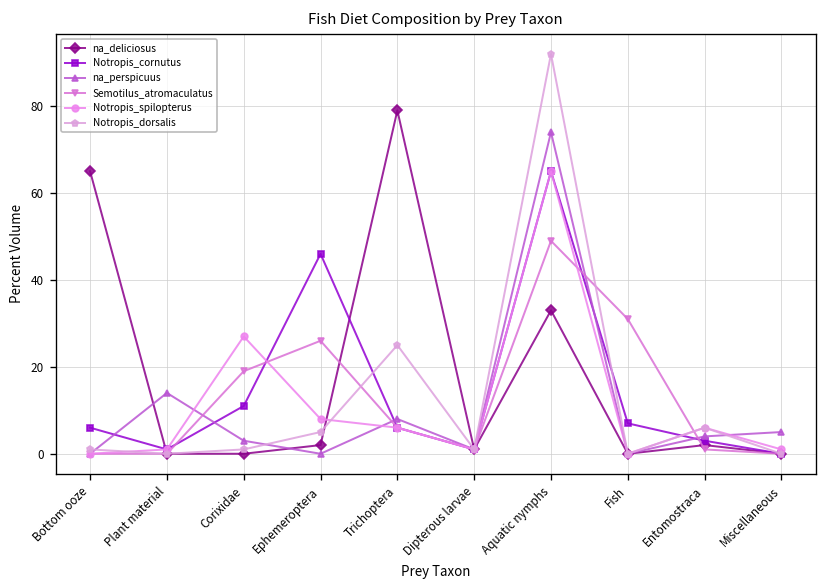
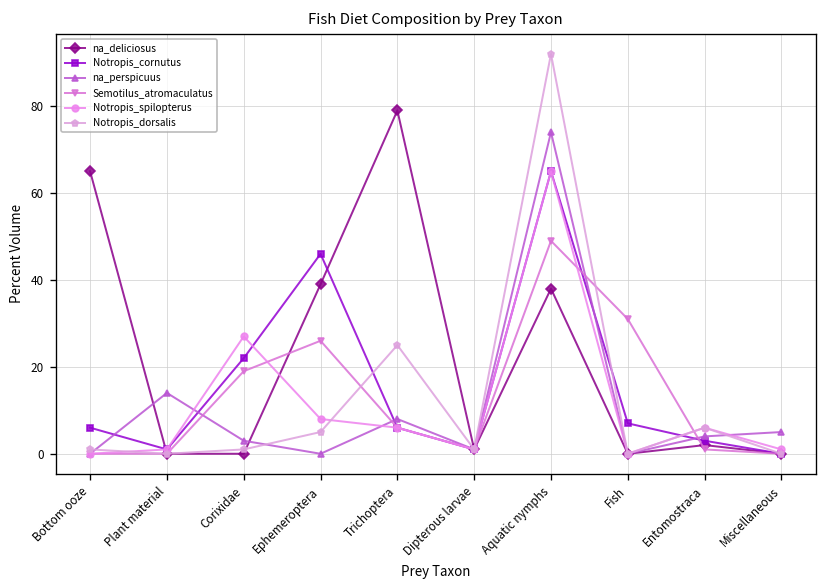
Notropis_cornutus, Corixidae: 11 -> 22
na_deliciosus, Ephemeroptera: 2 -> 39
na_deliciosus, Aquatic nymphs: 33 -> 38
